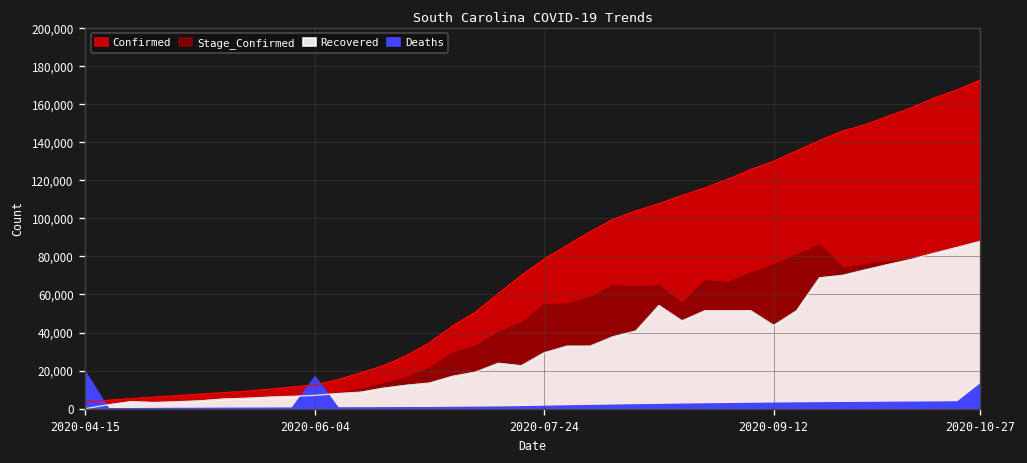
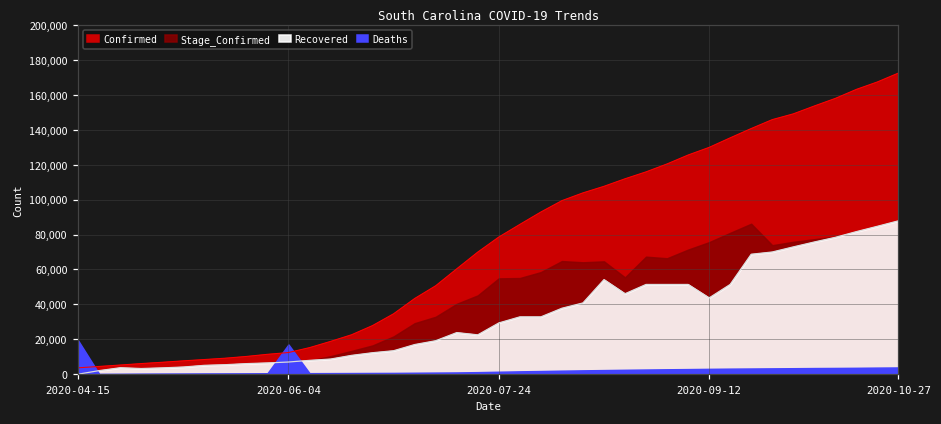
Deaths, 2020-10-27: 13,000 -> 4,000
